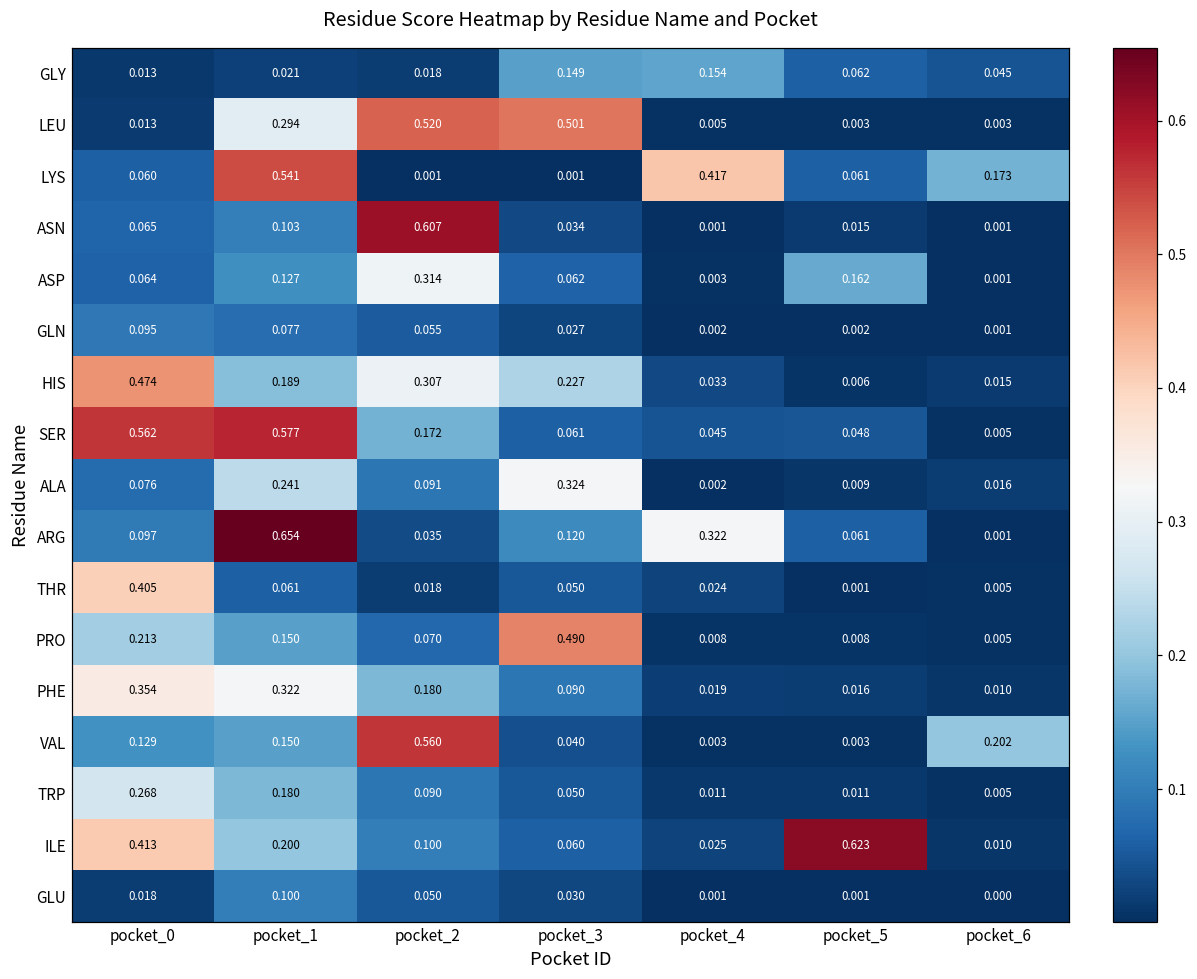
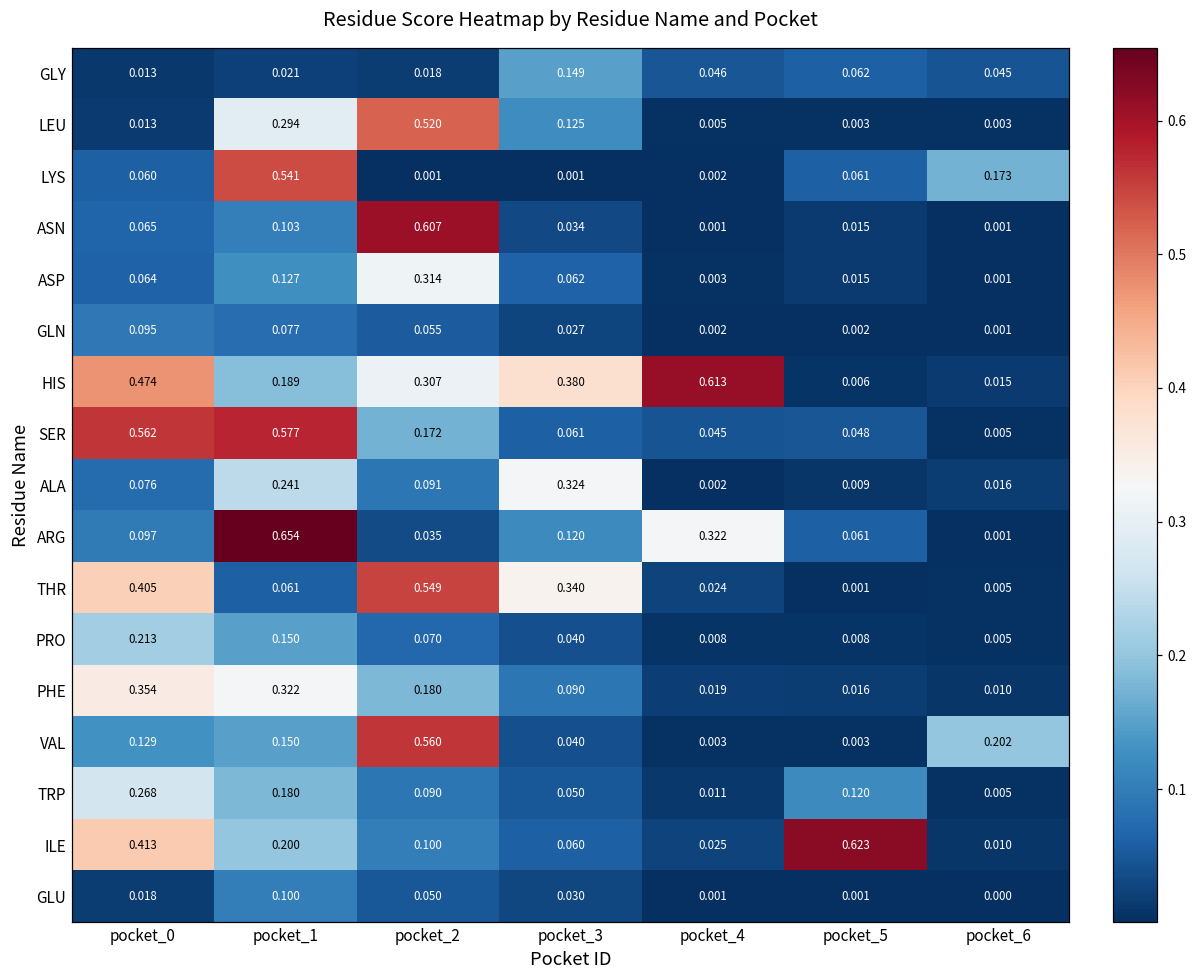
GLY, pocket_4: 0.154 -> 0.046
LEU, pocket_3: 0.501 -> 0.125
LYS, pocket_4: 0.417 -> 0.002
ASP, pocket_5: 0.162 -> 0.015
HIS, pocket_3: 0.227 -> 0.380
HIS, pocket_4: 0.033 -> 0.613
THR, pocket_2: 0.018 -> 0.549
THR, pocket_3: 0.050 -> 0.340
PRO, pocket_3: 0.490 -> 0.040
TRP, pocket_5: 0.011 -> 0.120
